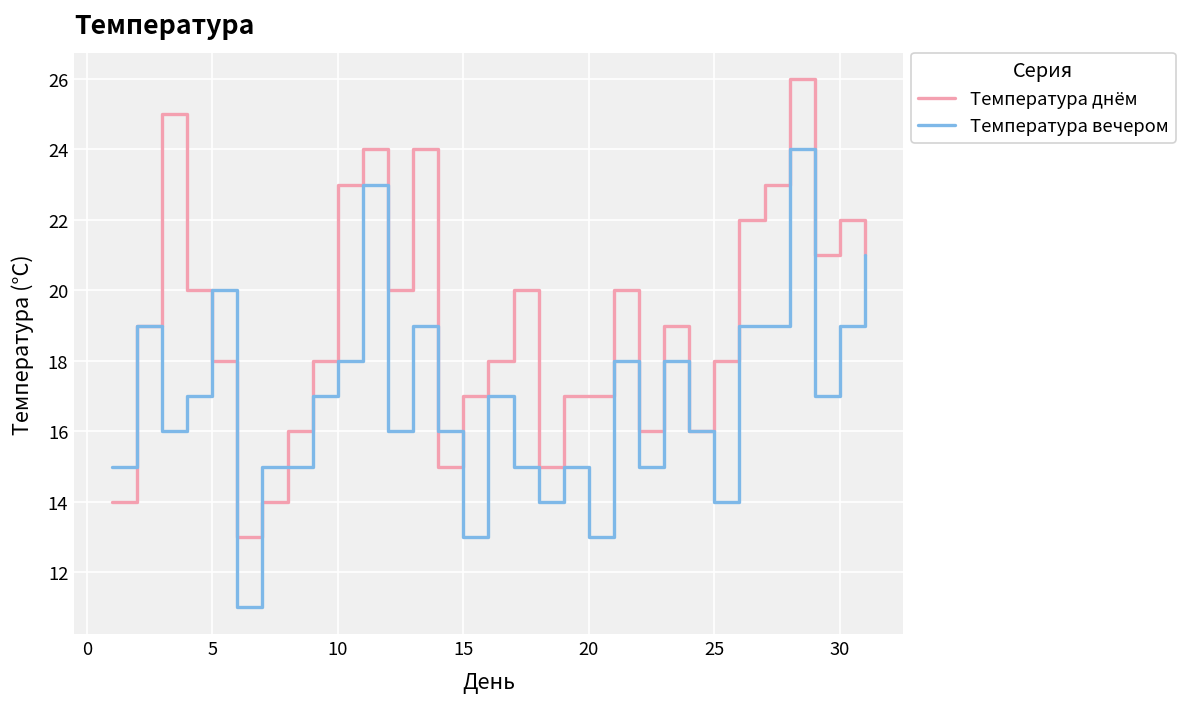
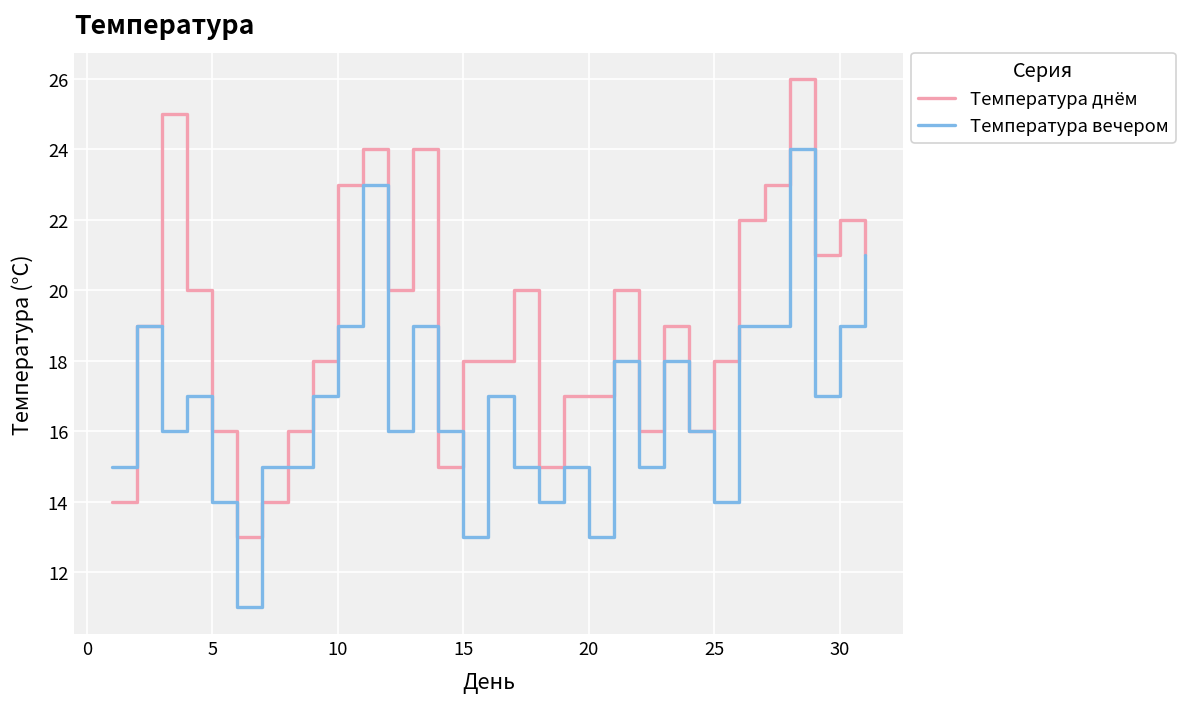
Температура днём, 5: 18 -> 16
Температура вечером, 5: 20 -> 14
Температура вечером, 10: 18 -> 19
Температура днём, 15: 17 -> 18
